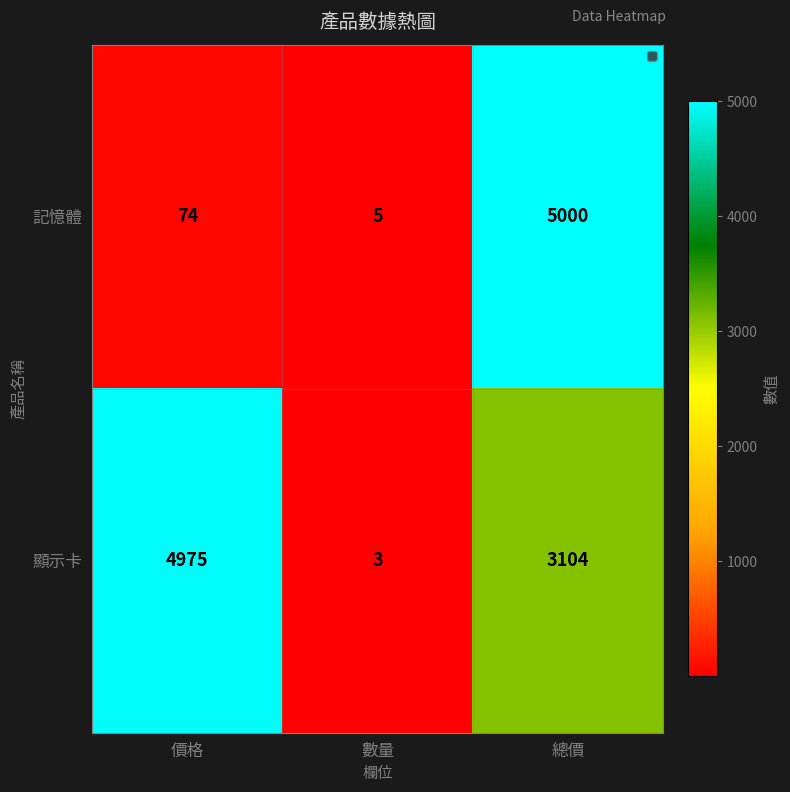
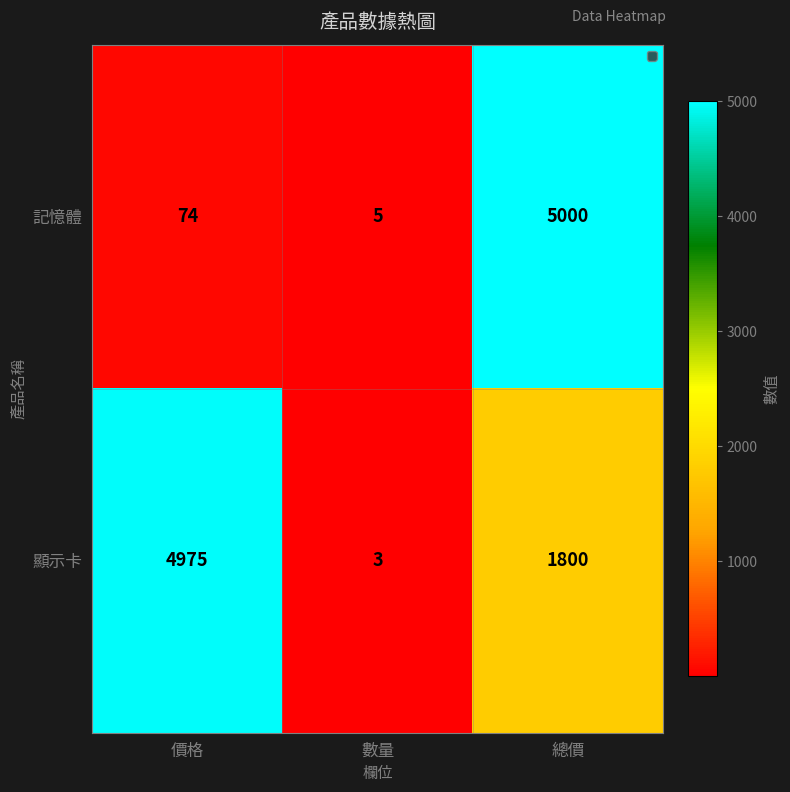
顯示卡, 總價: 3104 -> 1800
